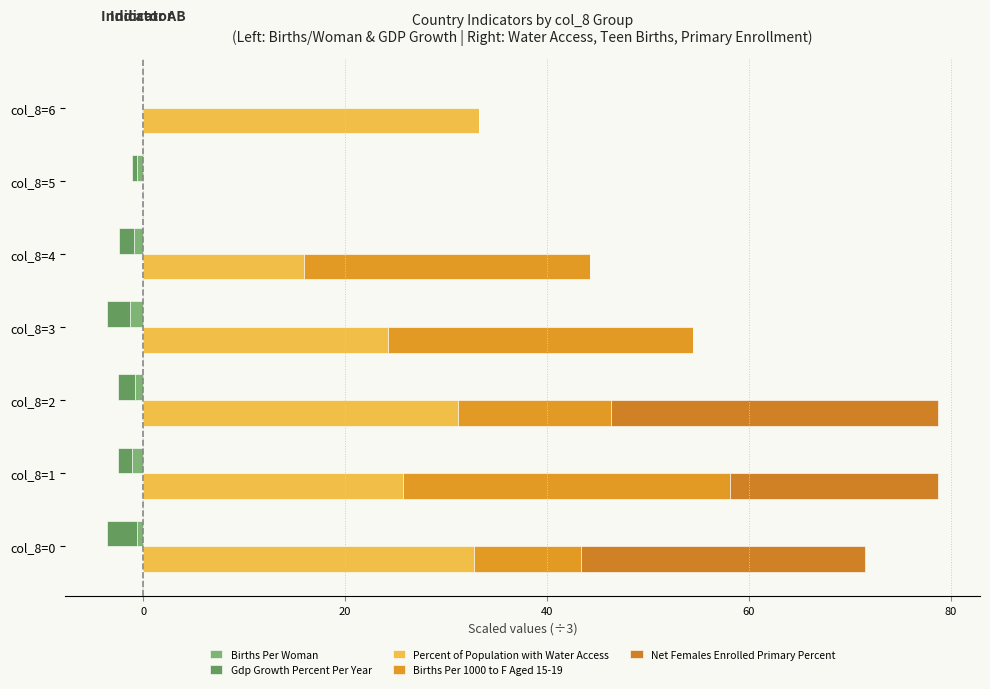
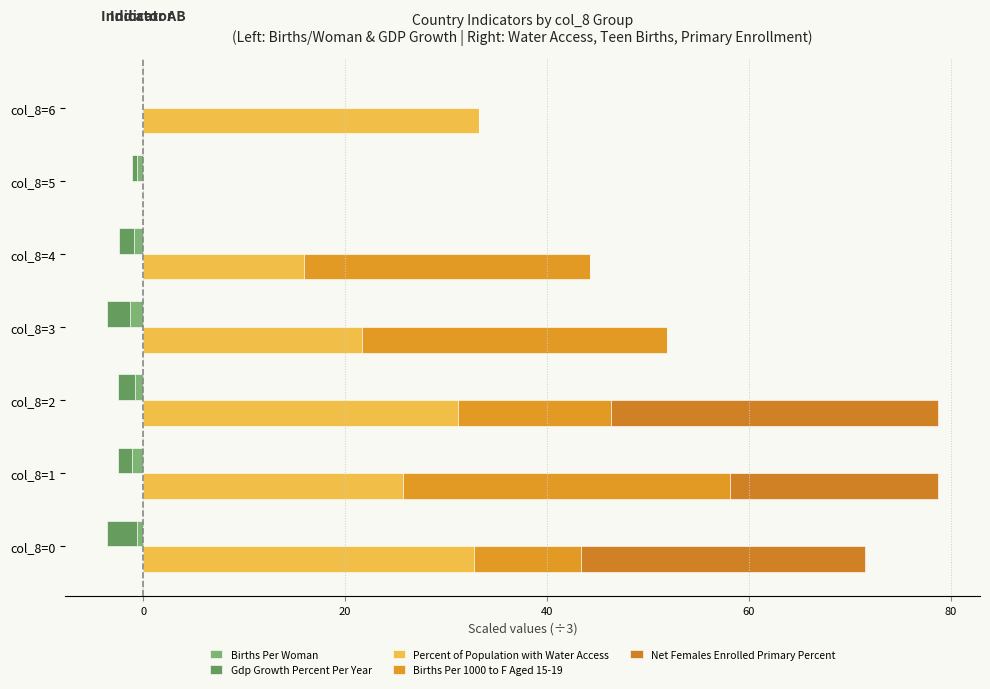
Percent of Population with Water Access, col_8=3: 24.2 -> 21.7
